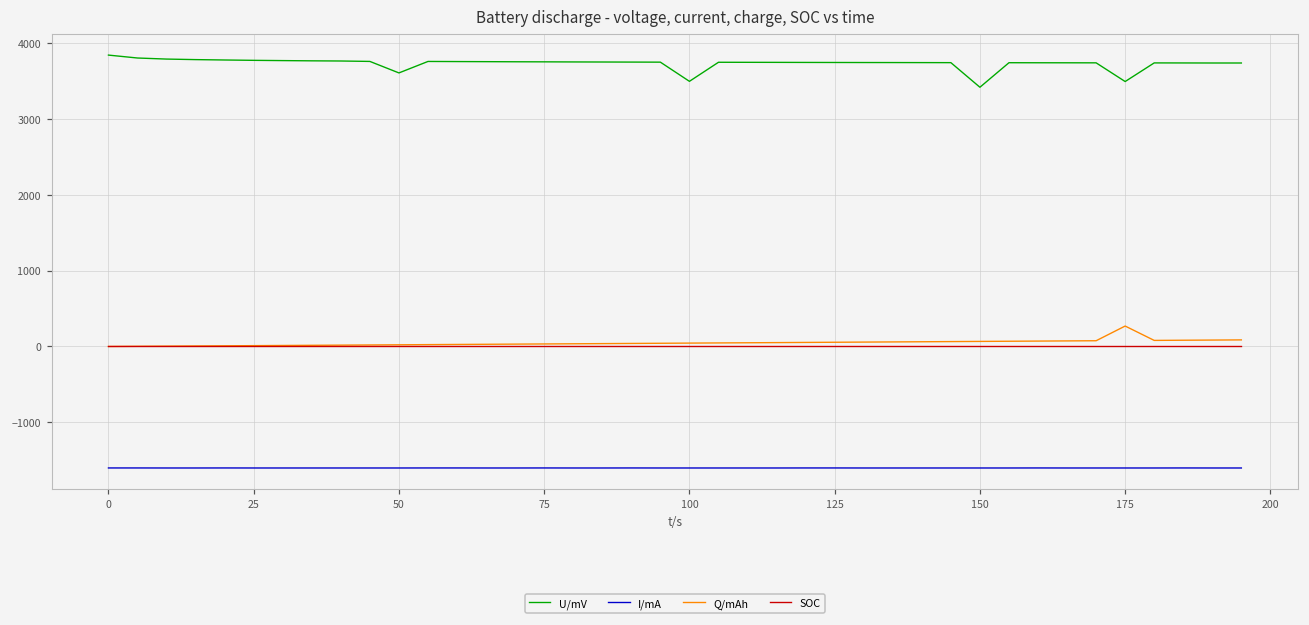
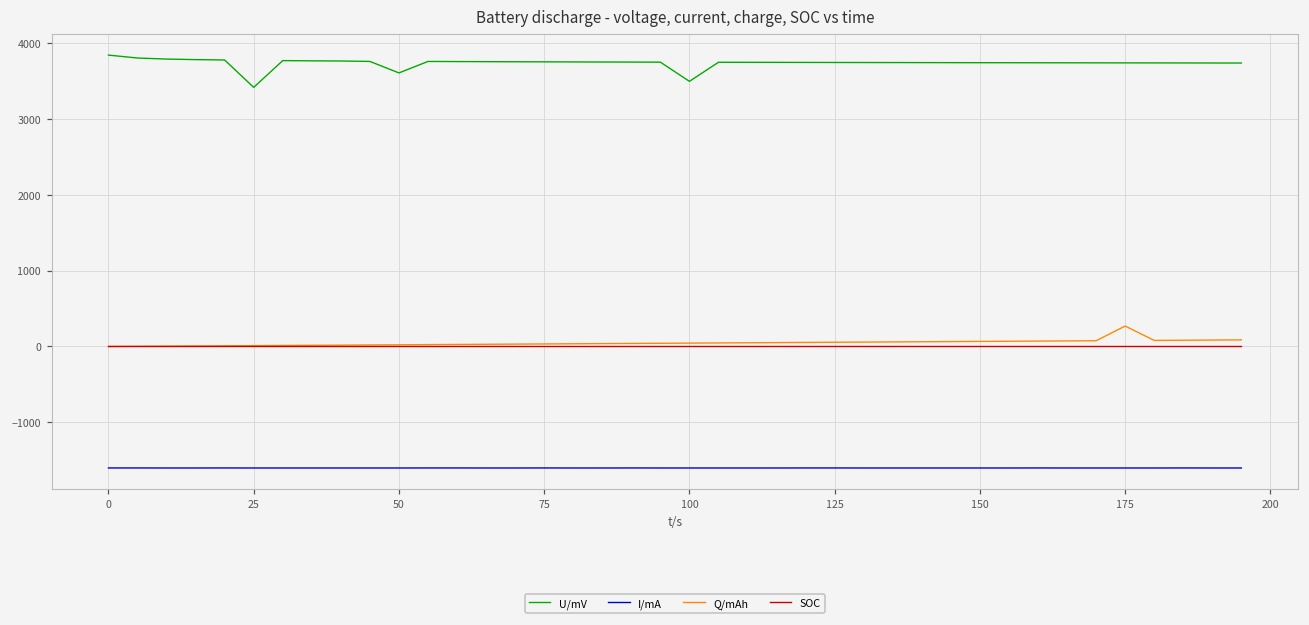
U/mV, 25: 3800 -> 3400
U/mV, 150: 3400 -> 3700
U/mV, 175: 3500 -> 3700
